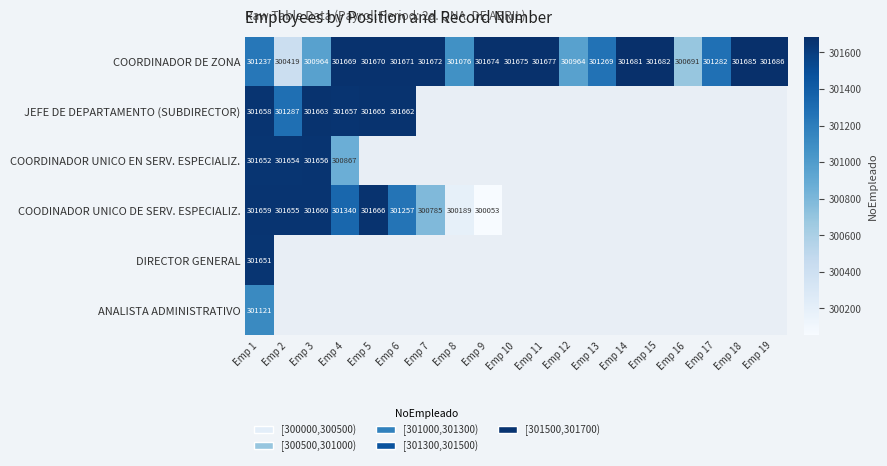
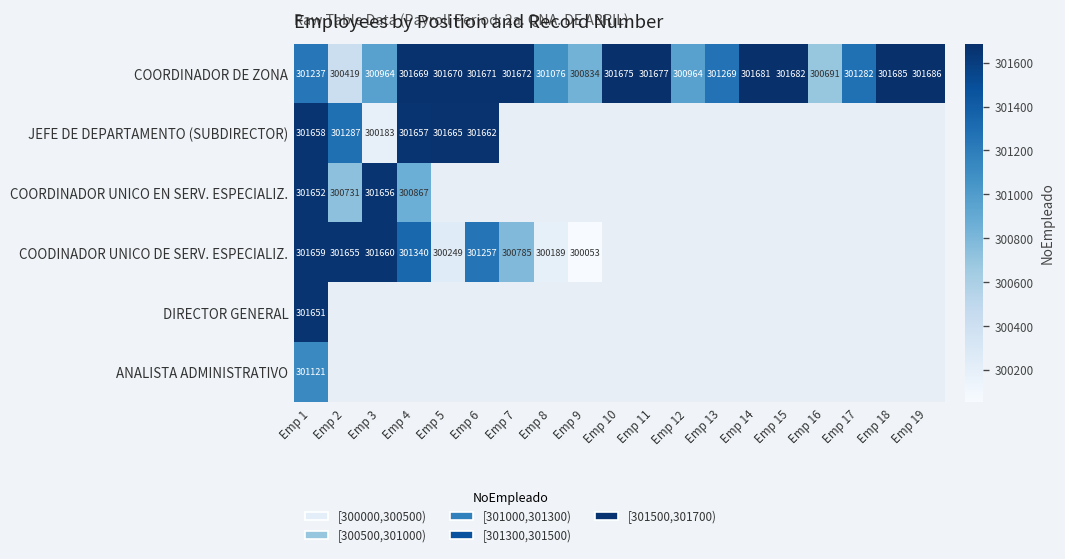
COORDINADOR DE ZONA, Emp 9: 301674 -> 300834
JEFE DE DEPARTAMENTO (SUBDIRECTOR), Emp 3: 301663 -> 300183
COORDINADOR UNICO EN SERV. ESPECIALIZ., Emp 2: 301654 -> 300731
COODINADOR UNICO DE SERV. ESPECIALIZ., Emp 5: 301666 -> 300249
